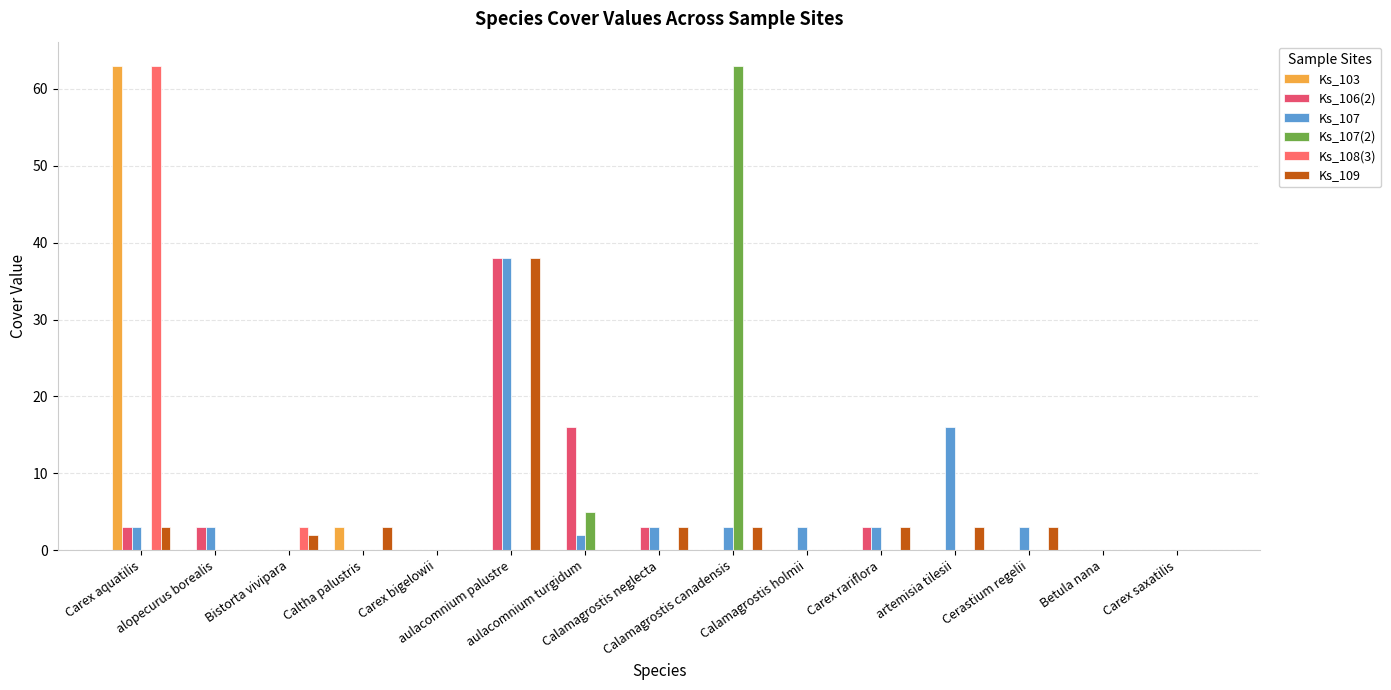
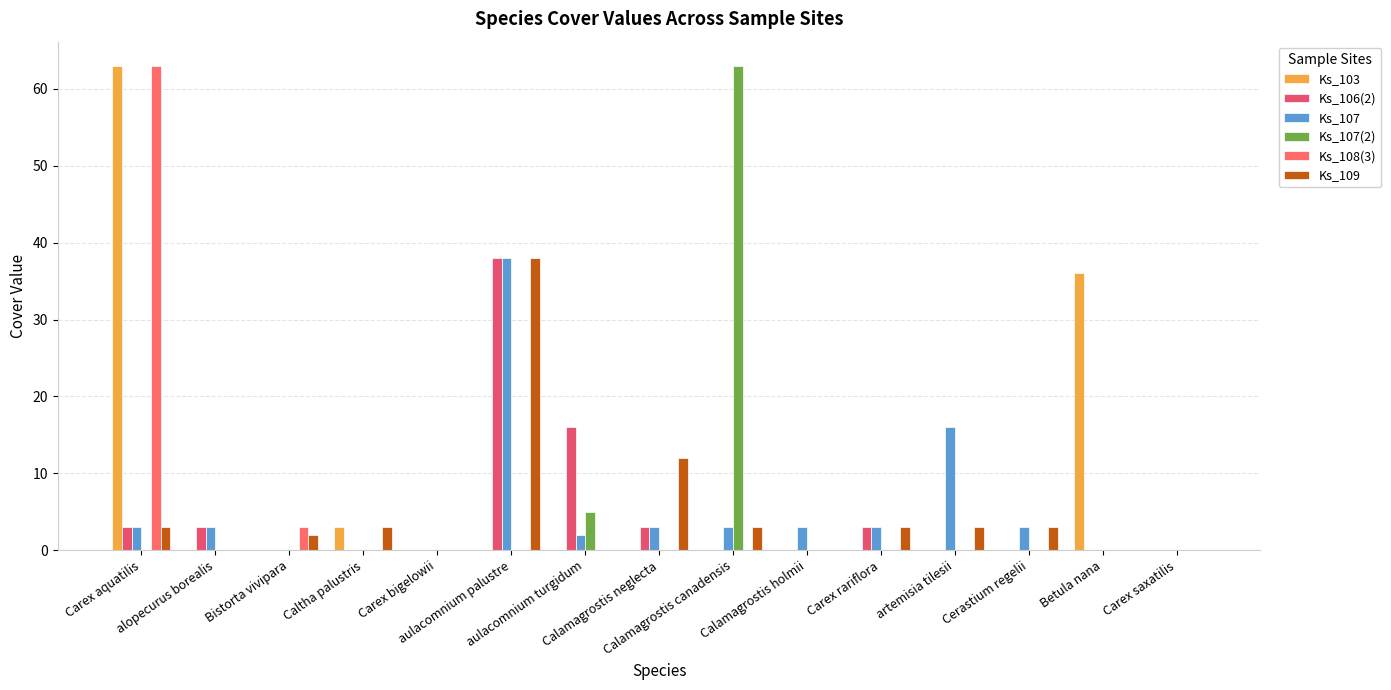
Ks_109, Calamagrostis neglecta: 3 -> 12
Ks_103, Betula nana: 0 -> 36
